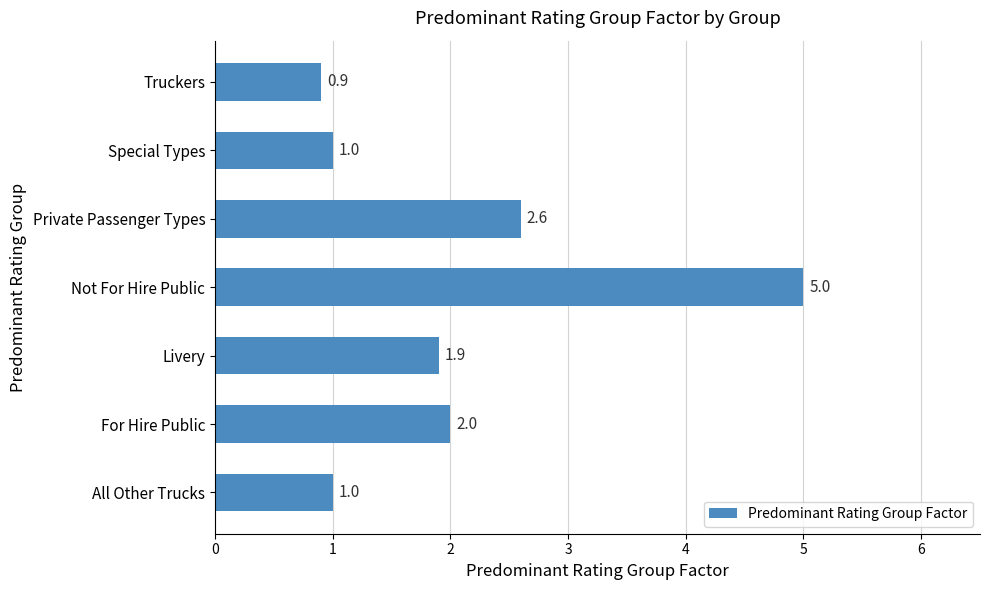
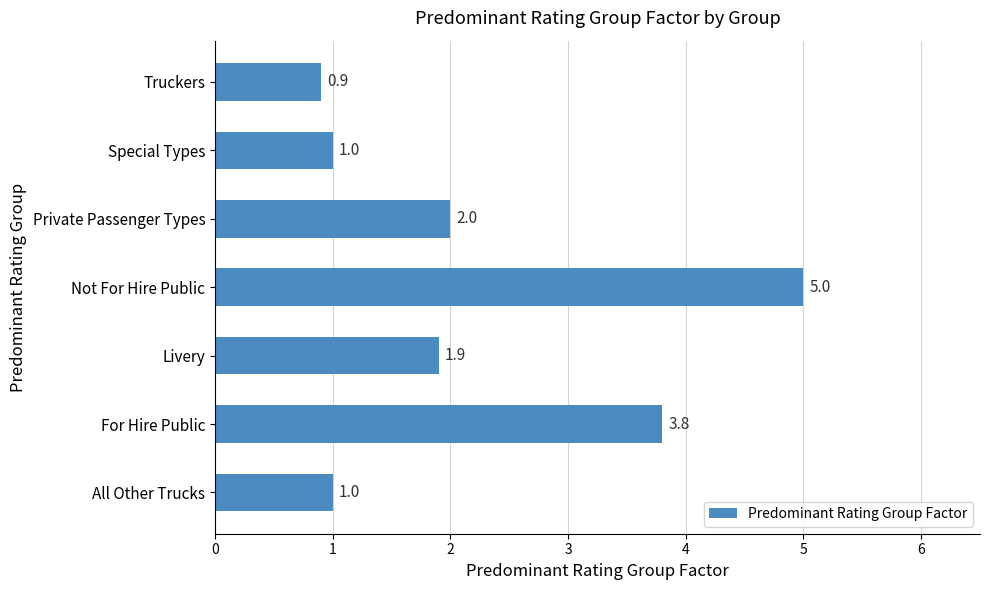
Private Passenger Types: 2.6 -> 2.0
For Hire Public: 2.0 -> 3.8
